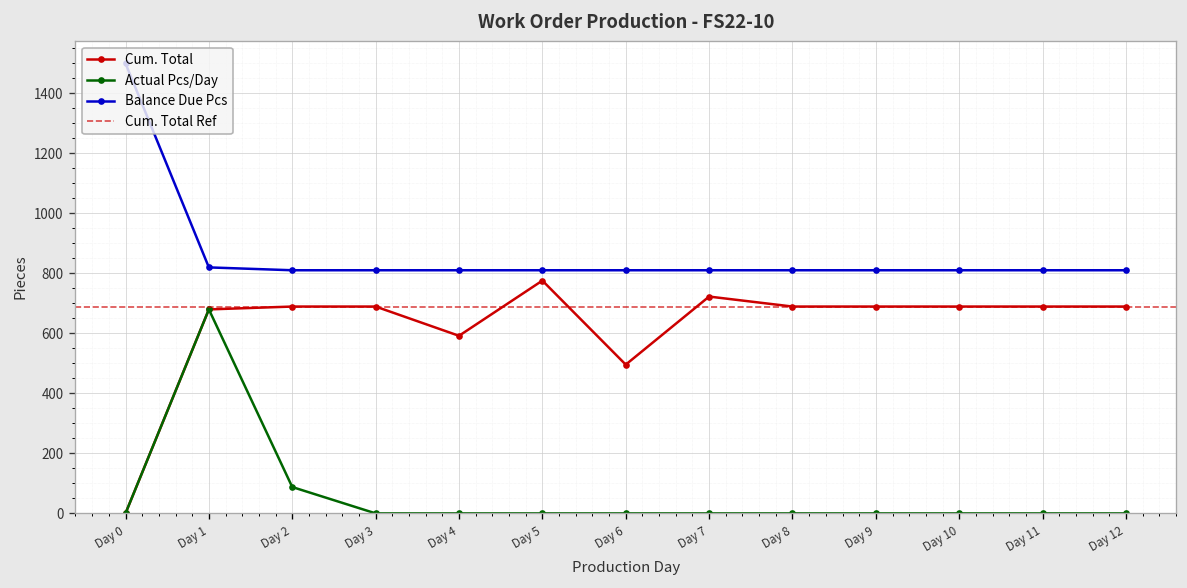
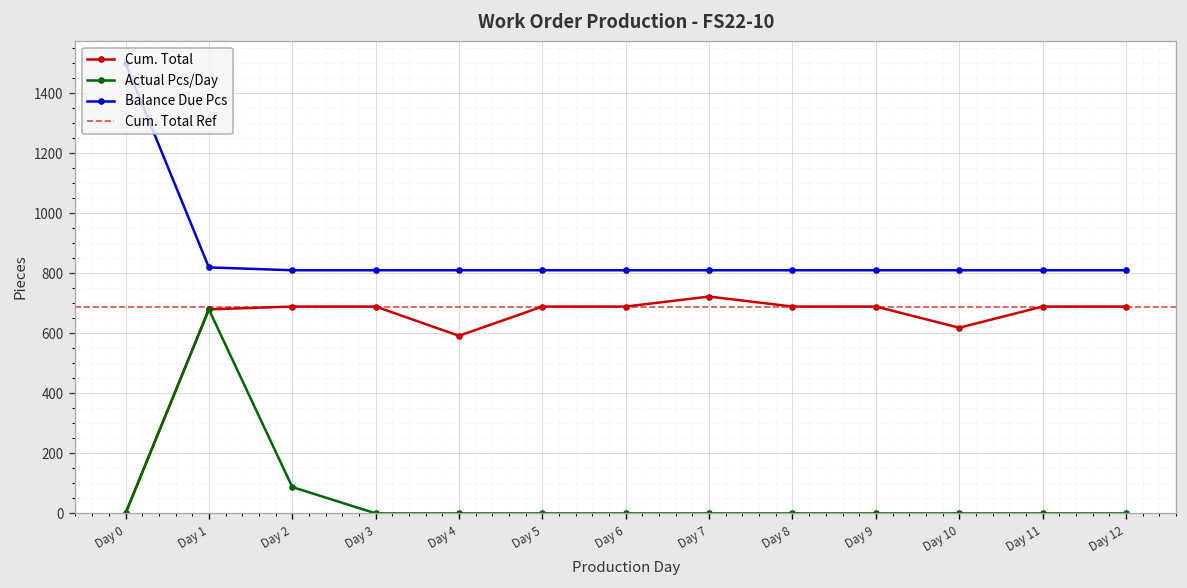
Cum. Total, Day 5: 780 -> 690
Cum. Total, Day 6: 500 -> 690
Cum. Total, Day 10: 690 -> 620
